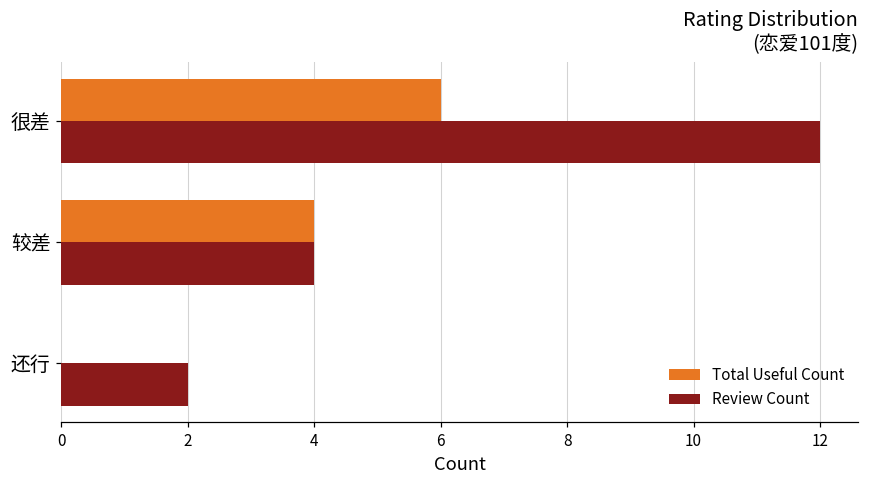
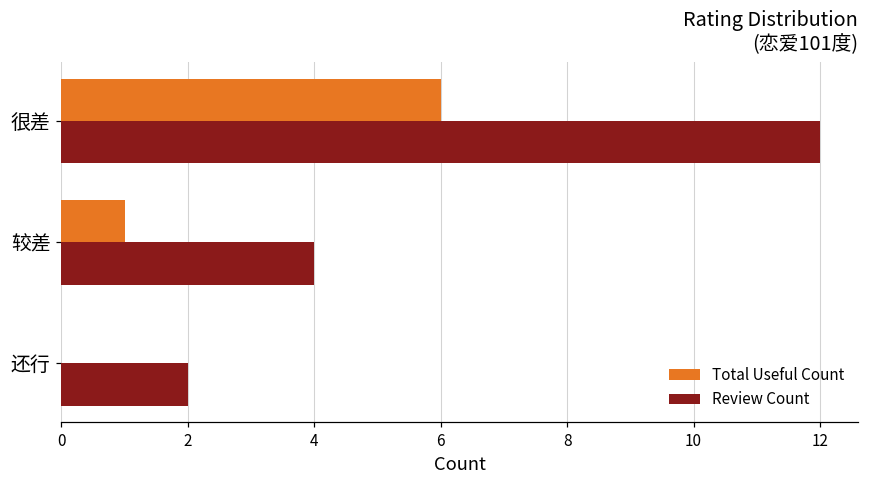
Total Useful Count, 较差: 4 -> 1
